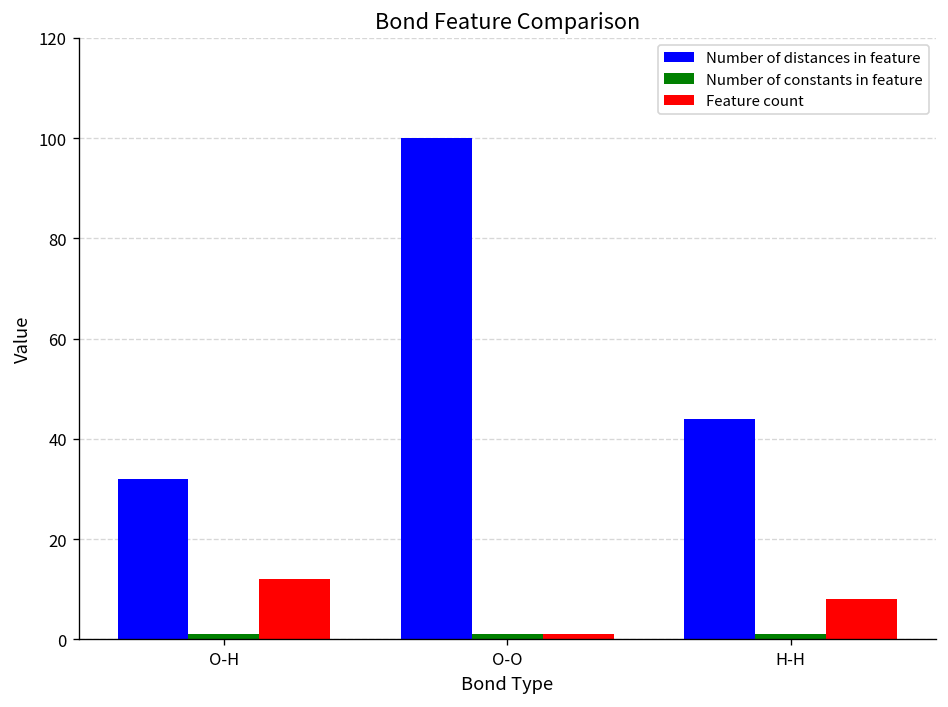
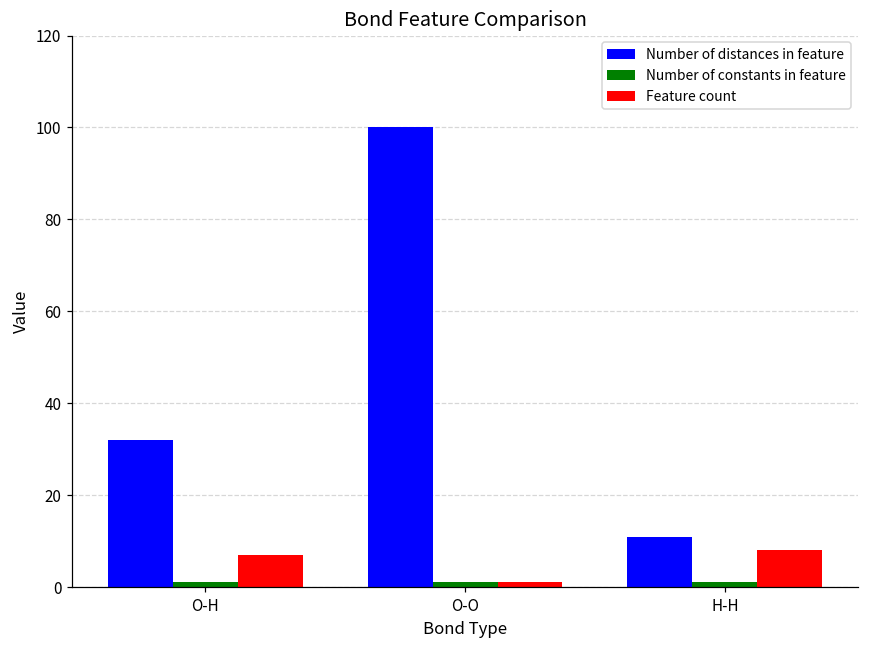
Feature count, O-H: 12 -> 7
Number of distances in feature, H-H: 44 -> 11
